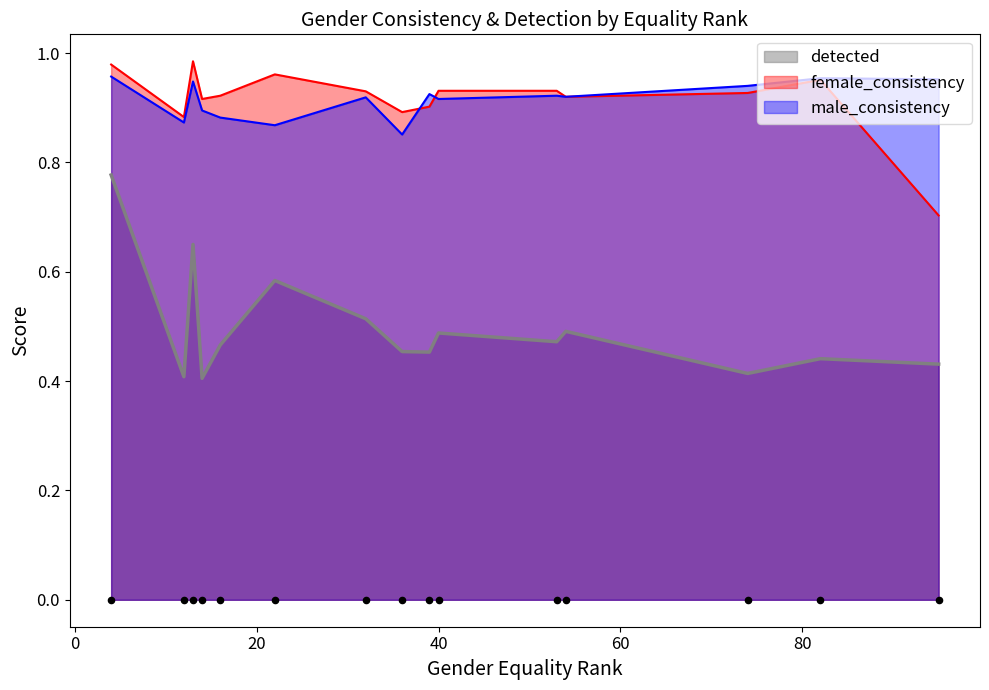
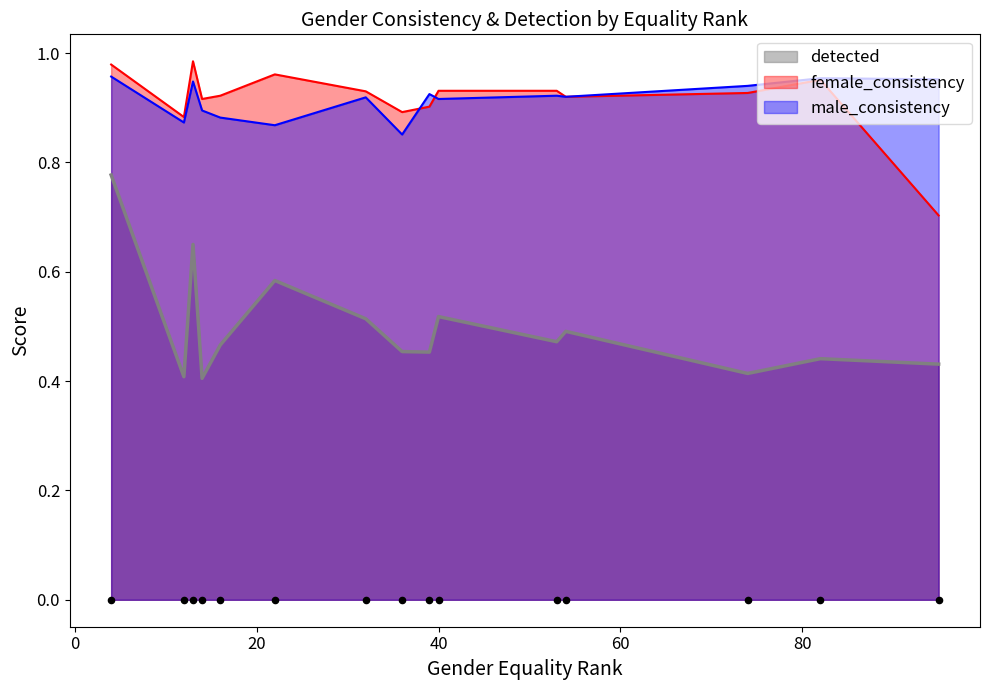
detected, 40: 0.49 -> 0.52
